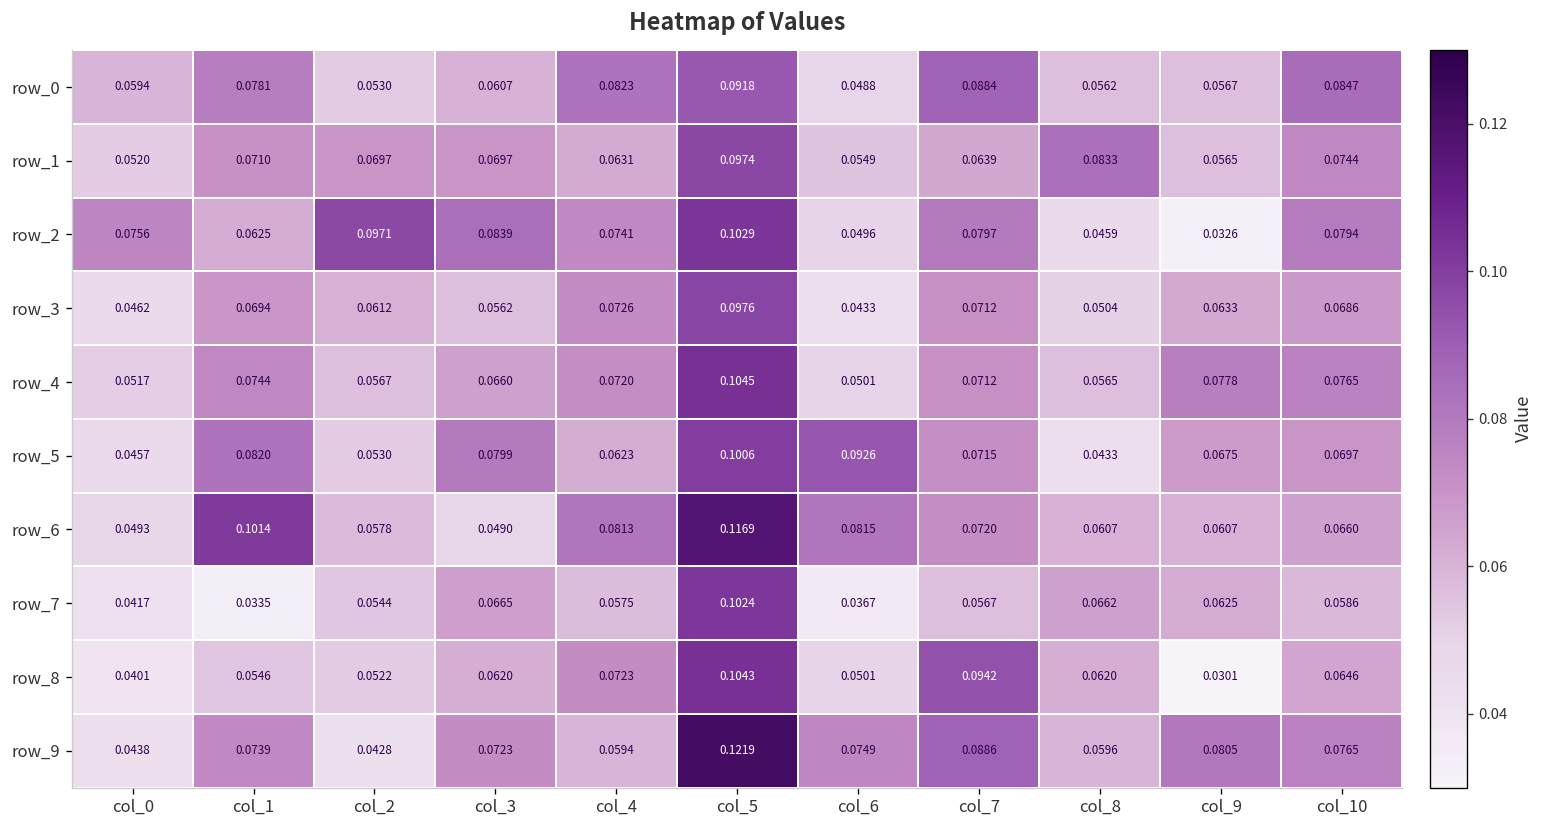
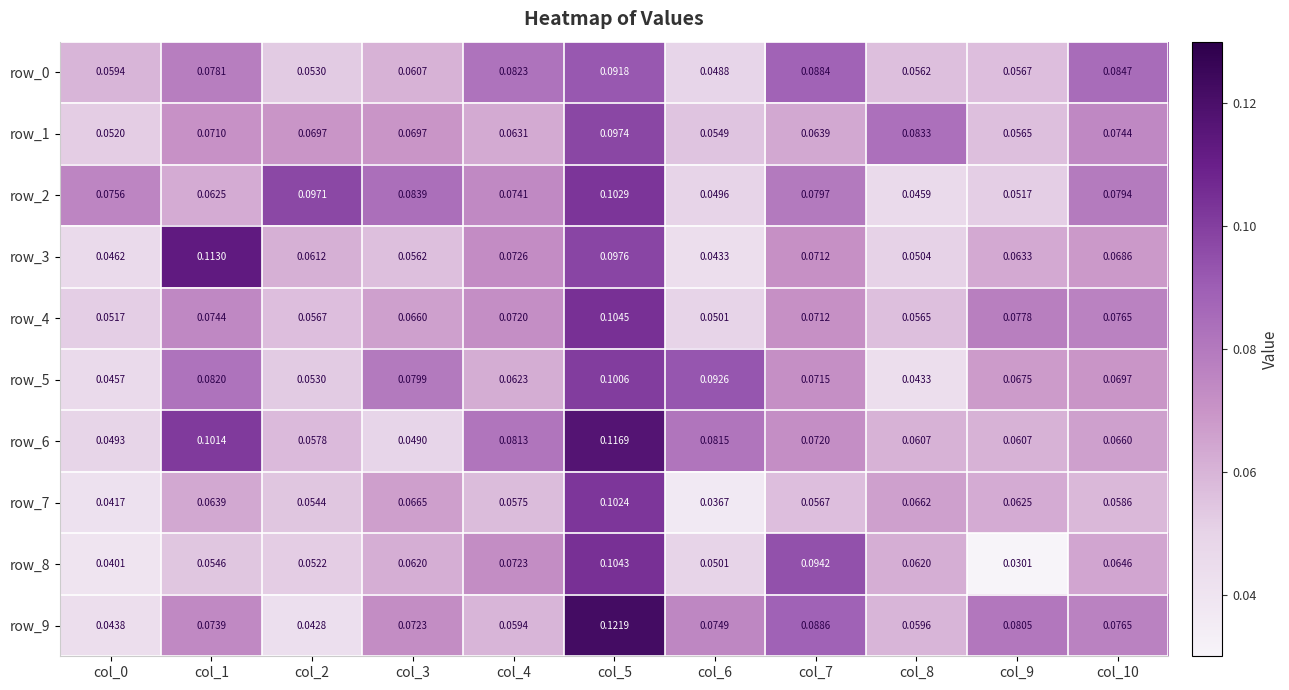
row_2, col_9: 0.0326 -> 0.0517
row_3, col_1: 0.0694 -> 0.1130
row_7, col_1: 0.0335 -> 0.0639
